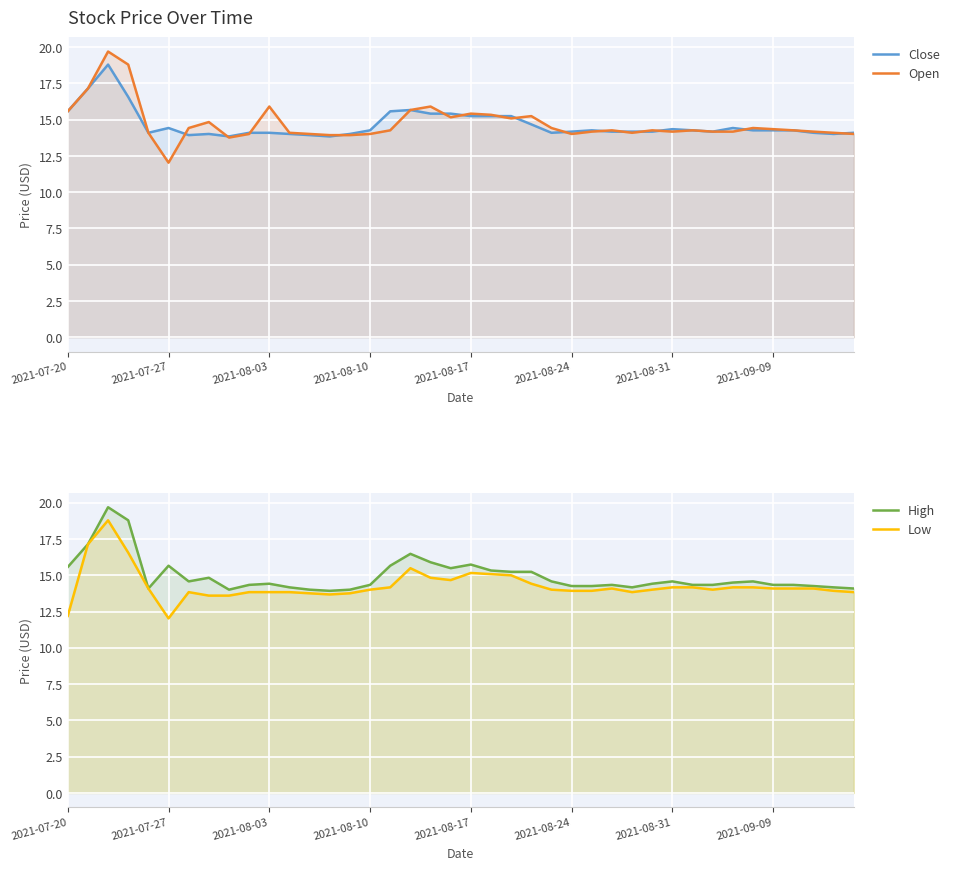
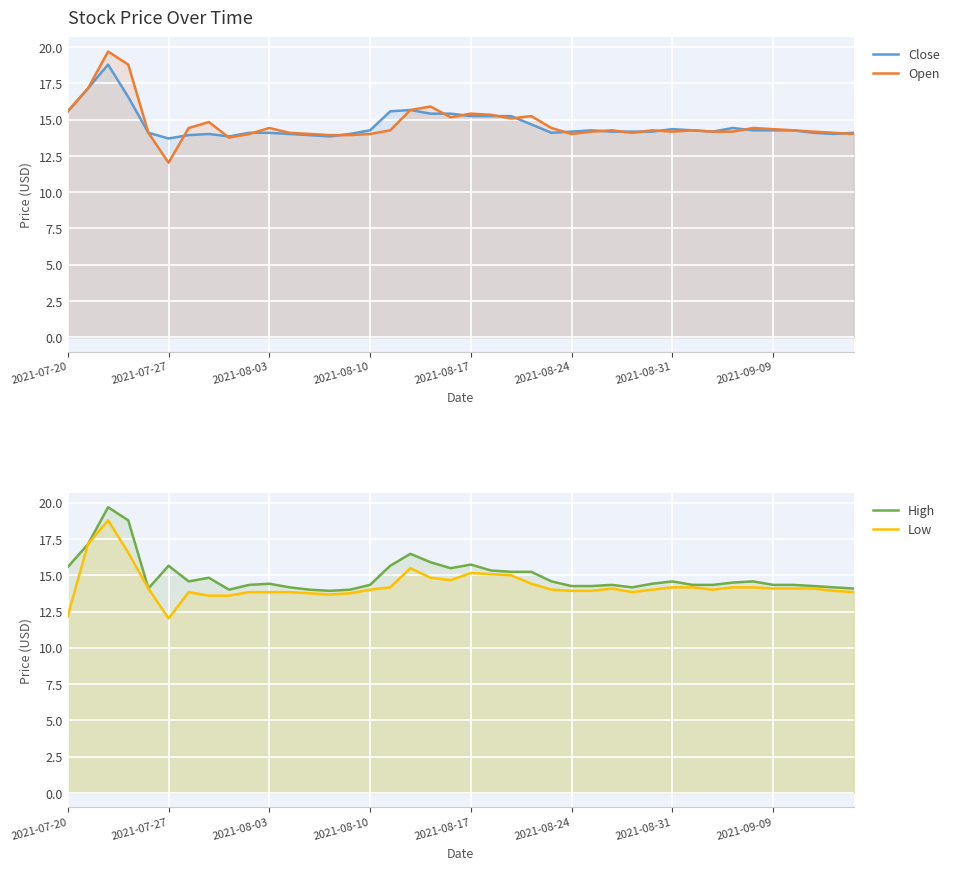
Stock Price Over Time, Close, 2021-07-27: 14.4 -> 13.7
Stock Price Over Time, Open, 2021-08-03: 15.9 -> 14.4
